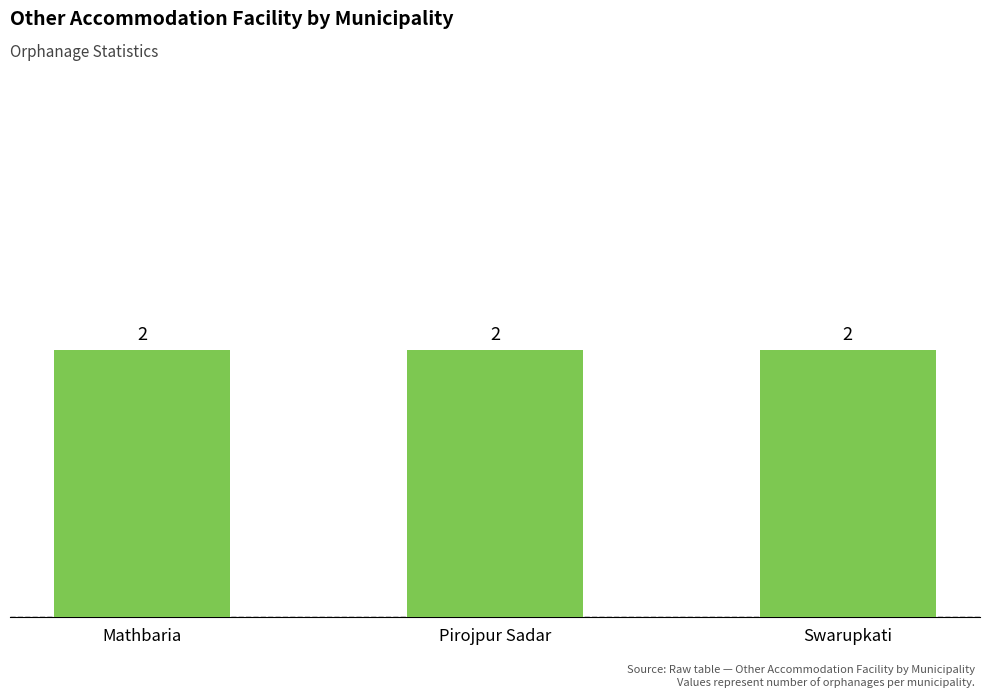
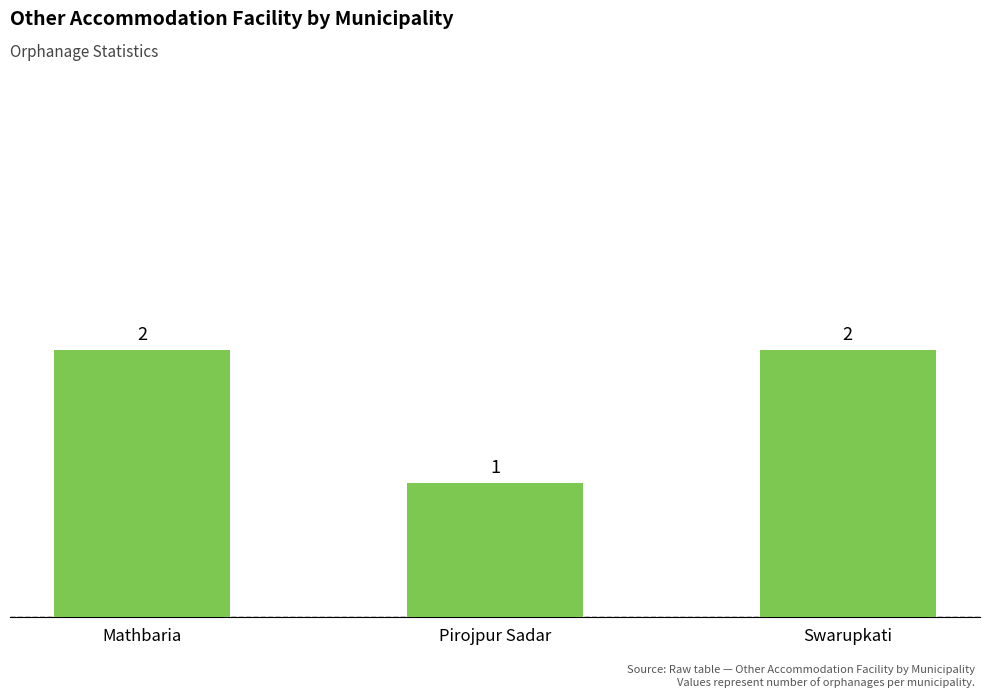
Pirojpur Sadar: 2 -> 1
